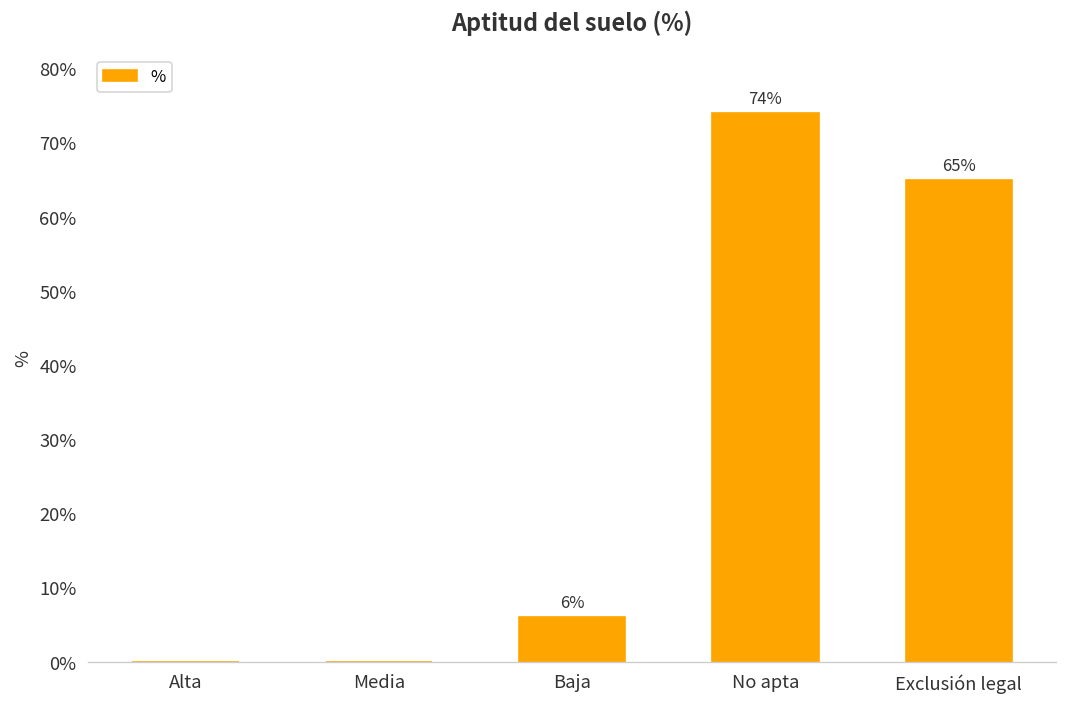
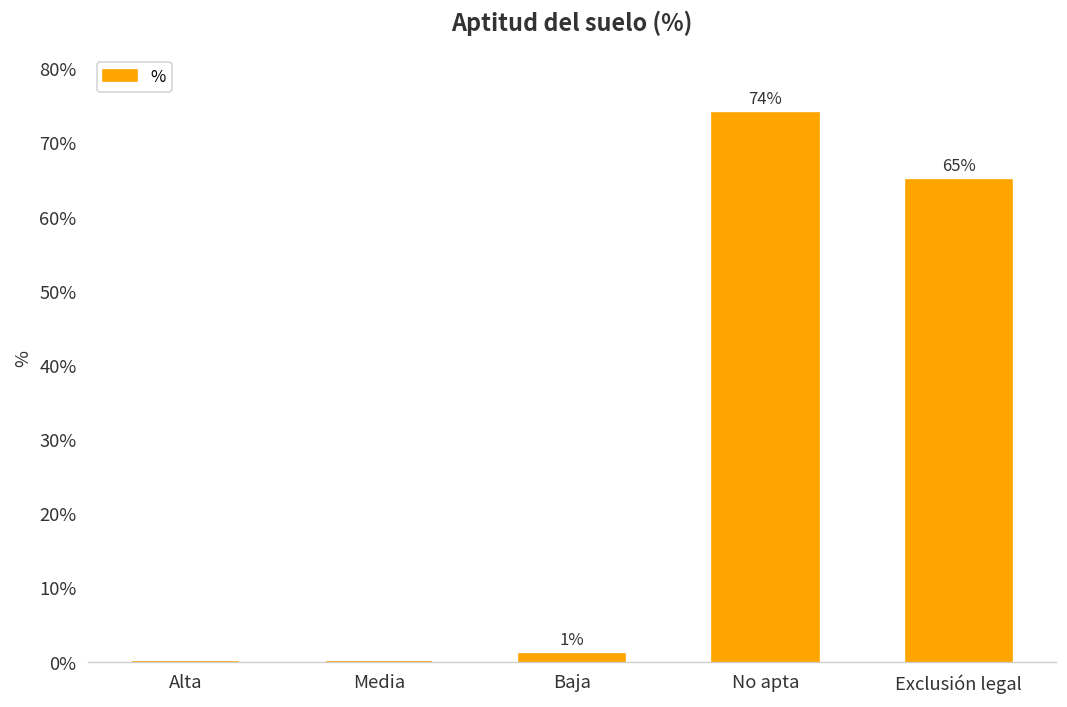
Baja: 6% -> 1%
